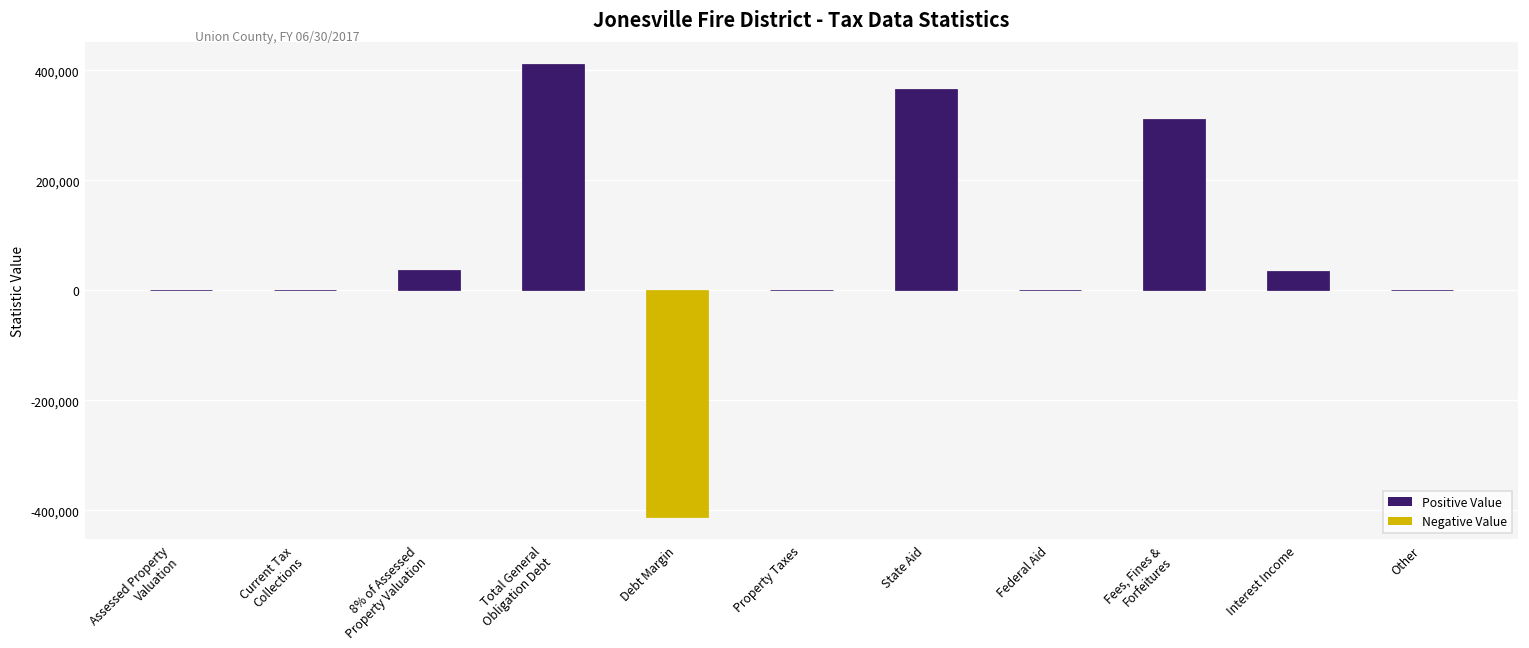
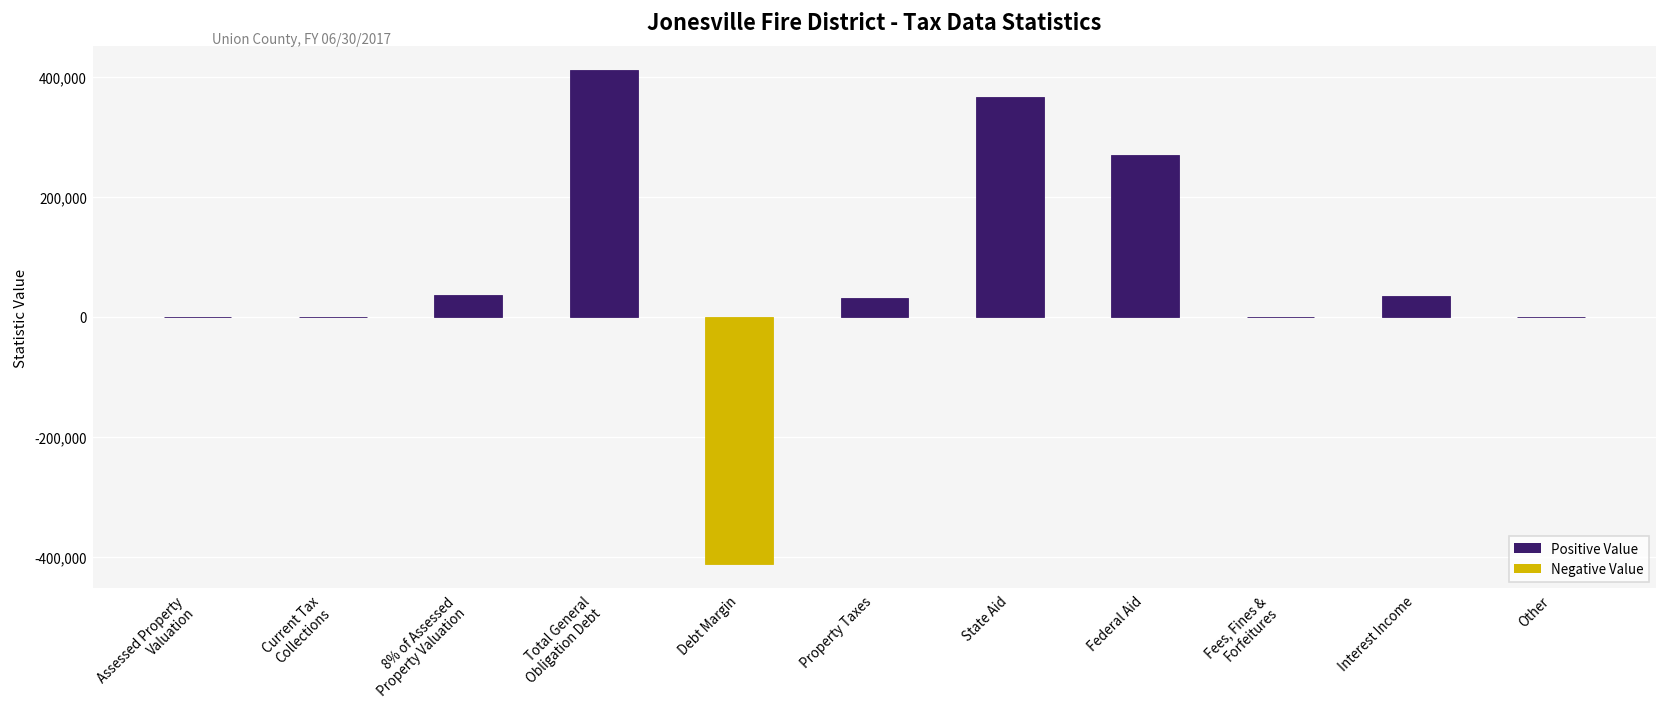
Property Taxes: 0 -> 30,000
Federal Aid: 0 -> 270,000
Fees, Fines & Forfeitures: 310,000 -> 0
